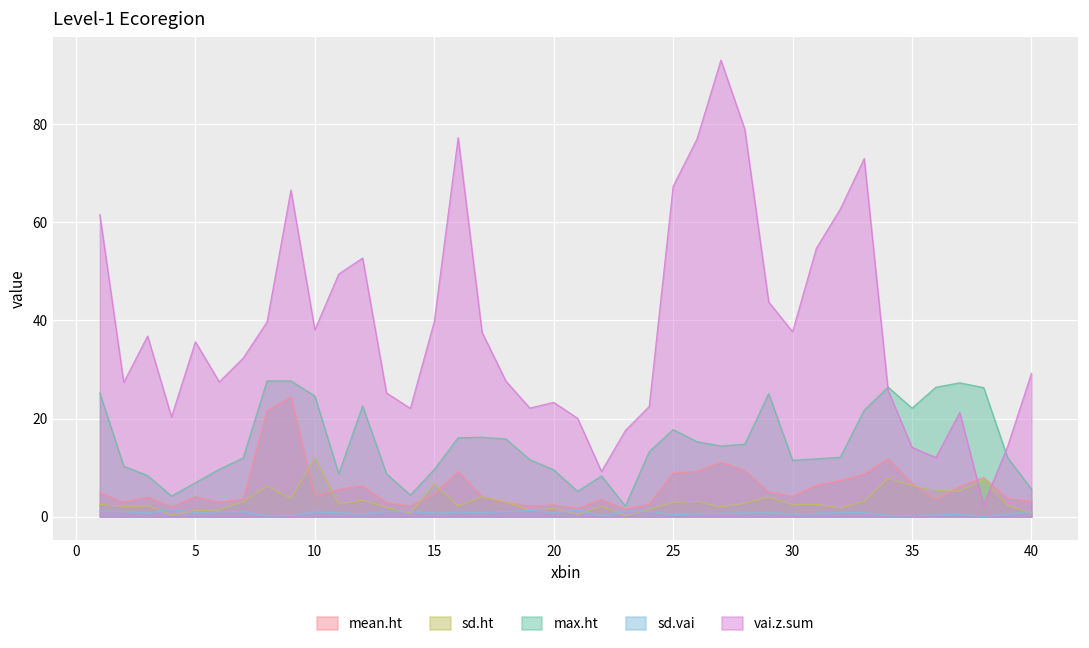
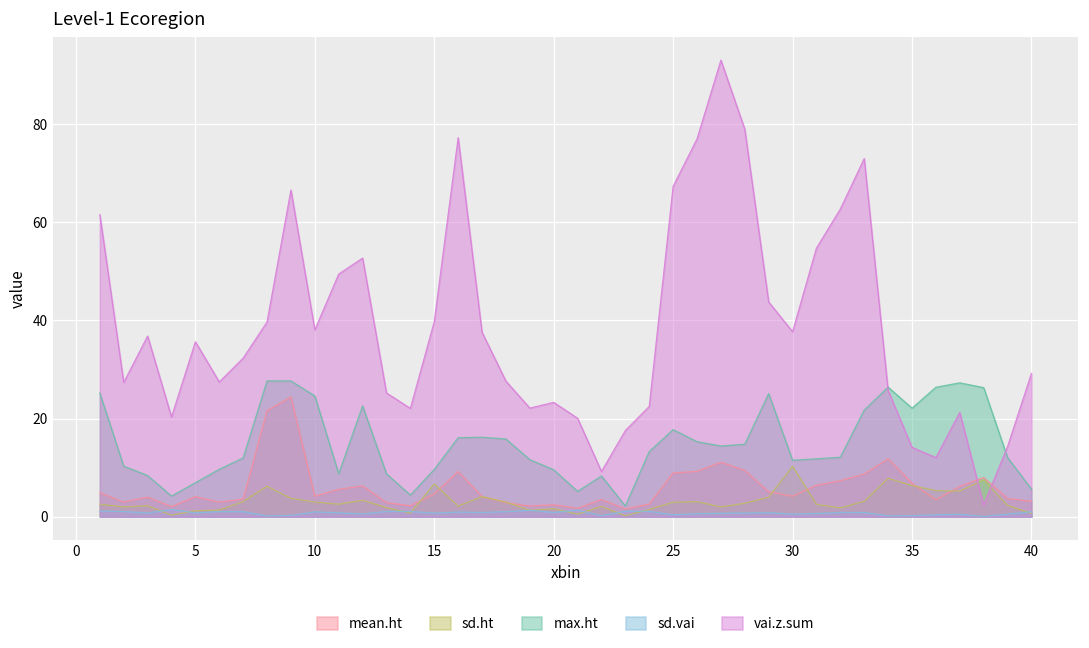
sd.ht, 10: 12 -> 3
sd.ht, 30: 2 -> 10
